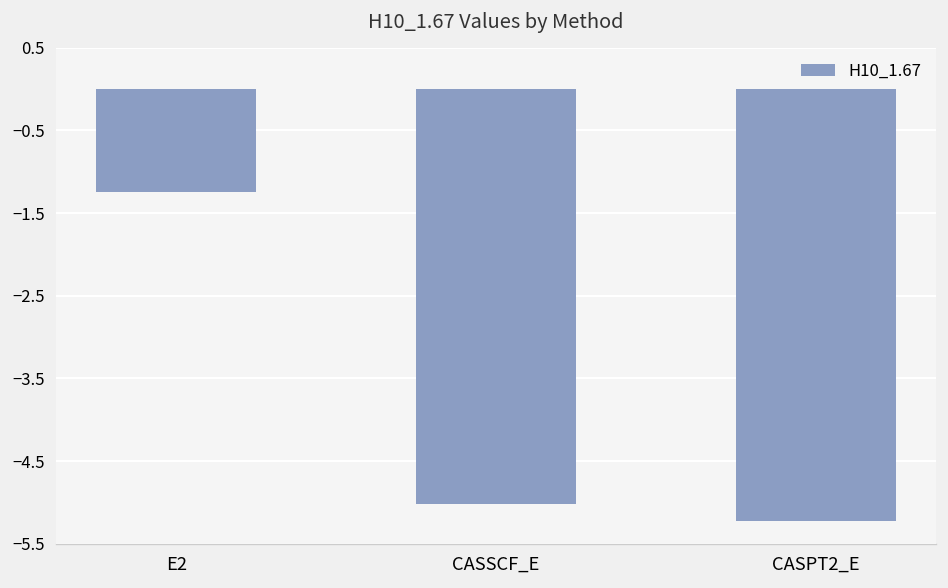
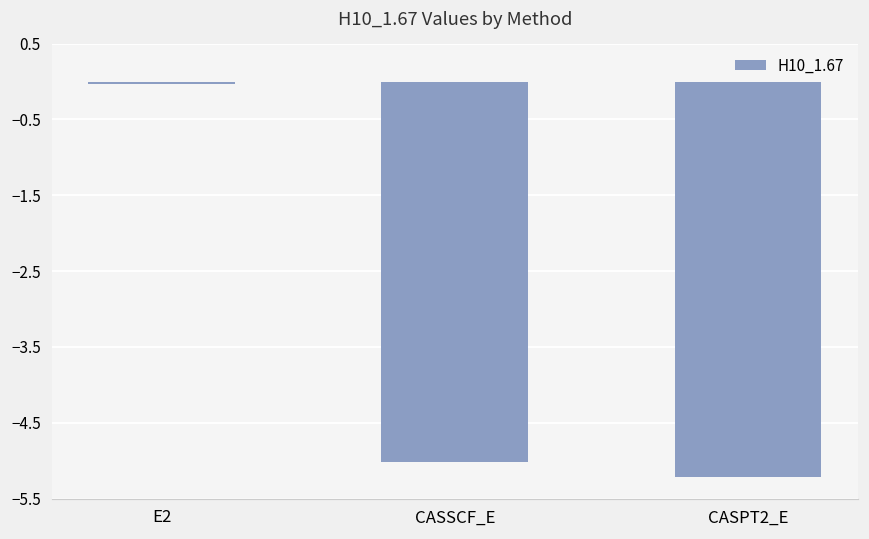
E2: -1.2 -> 0.0
